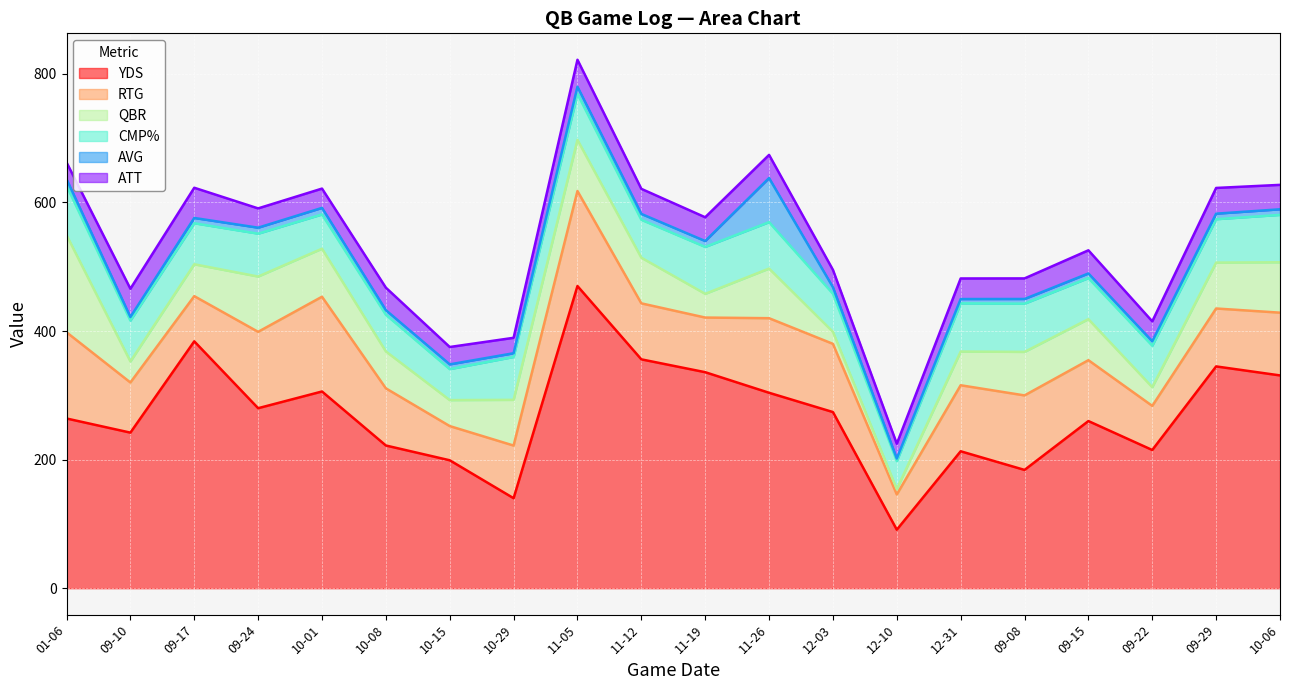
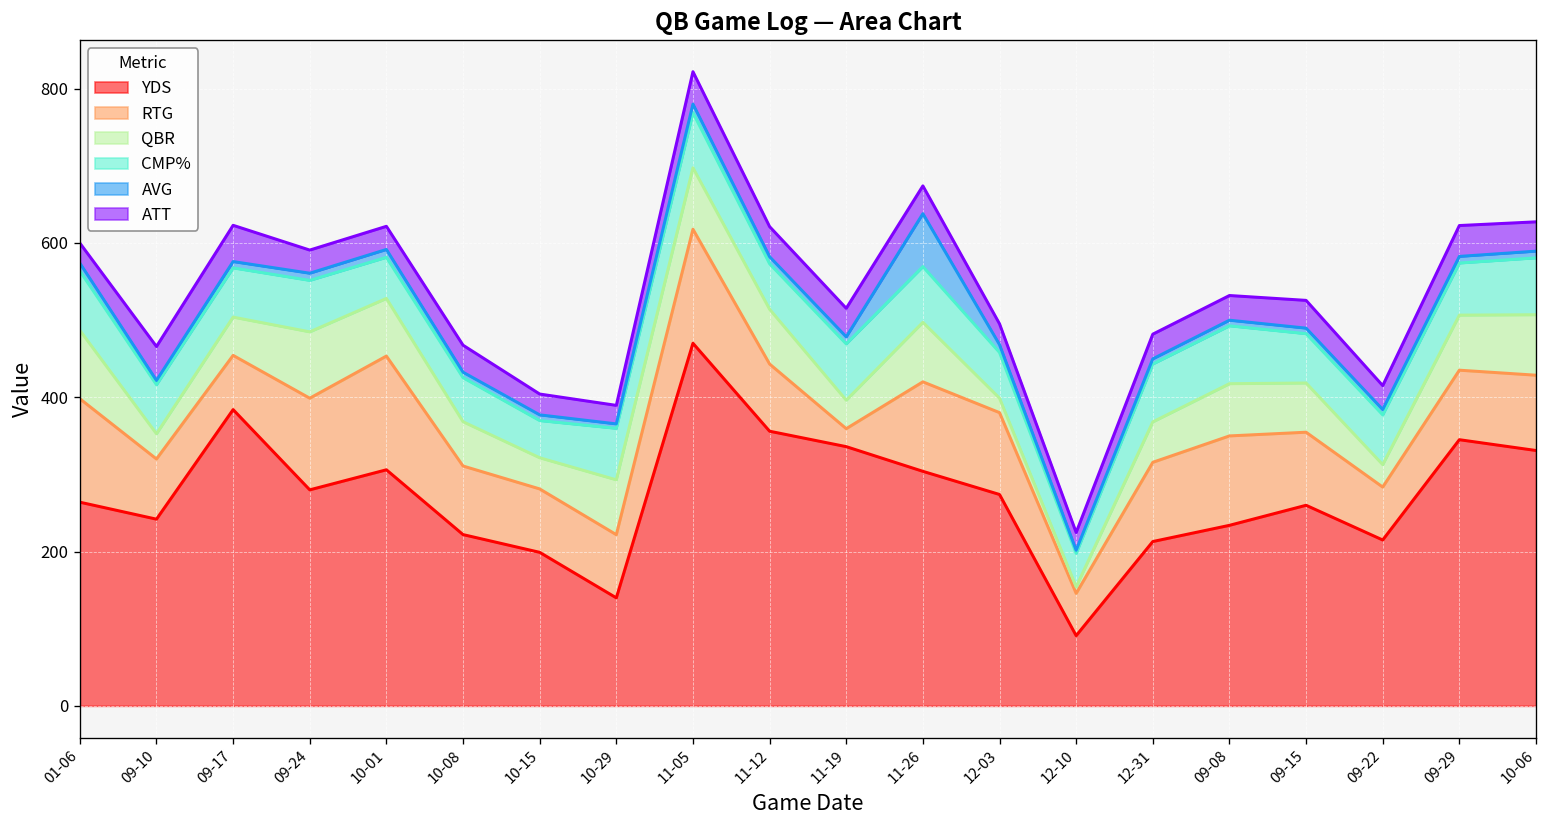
QBR, 01-06: 150 -> 90
RTG, 10-15: 50 -> 80
RTG, 11-19: 90 -> 20
YDS, 09-08: 180 -> 230
